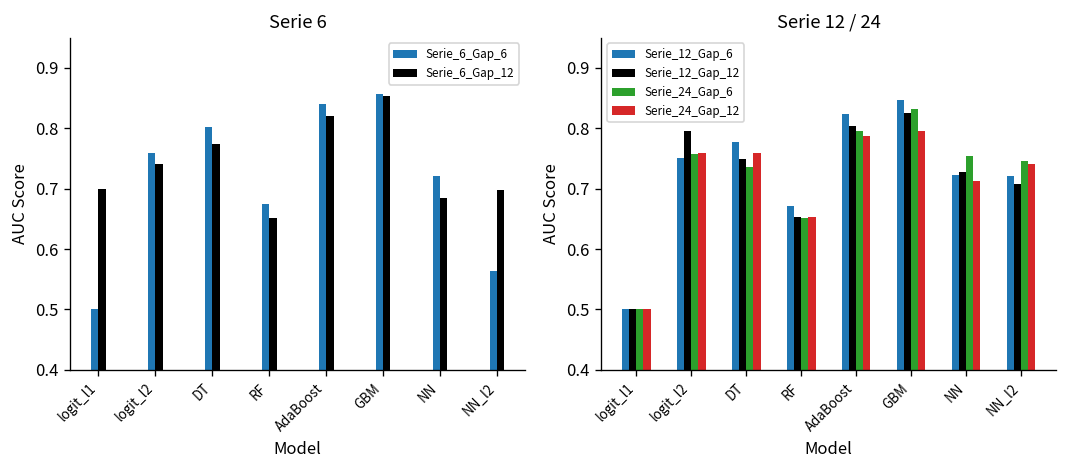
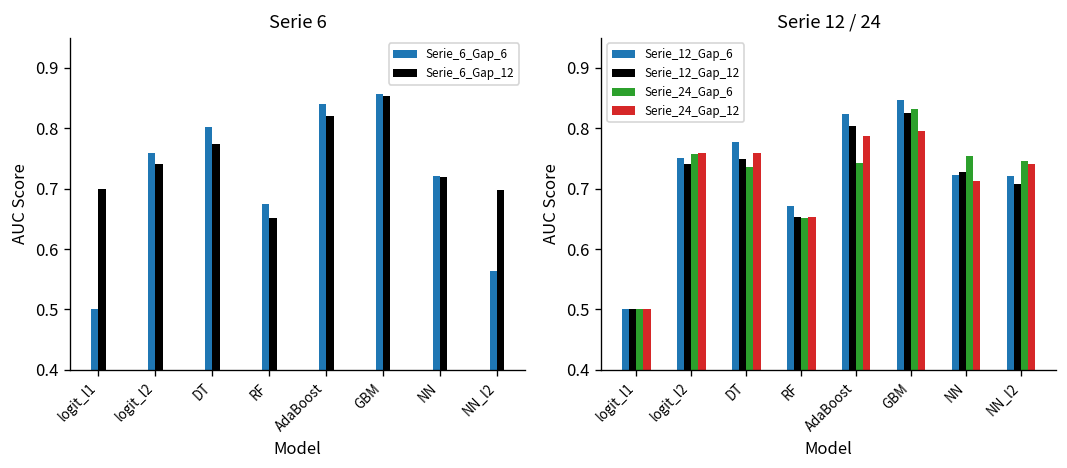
Serie 6, Serie_6_Gap_12, NN: 0.68 -> 0.72
Serie 12 / 24, Serie_12_Gap_12, logit_l2: 0.79 -> 0.74
Serie 12 / 24, Serie_24_Gap_6, AdaBoost: 0.80 -> 0.74
